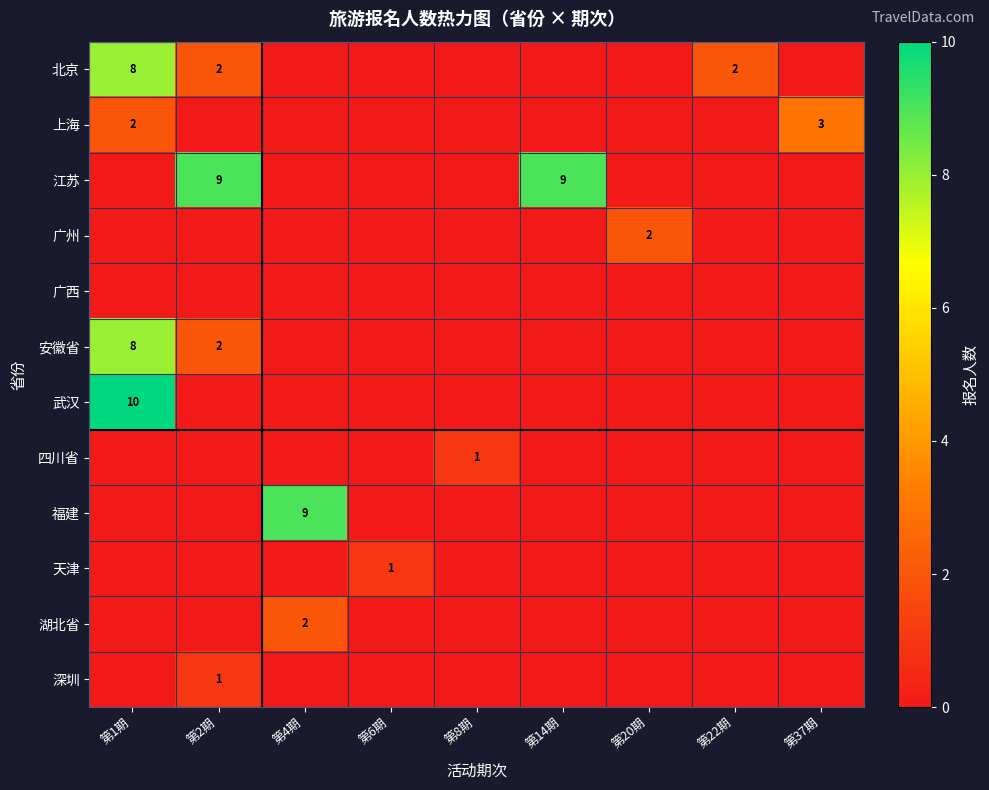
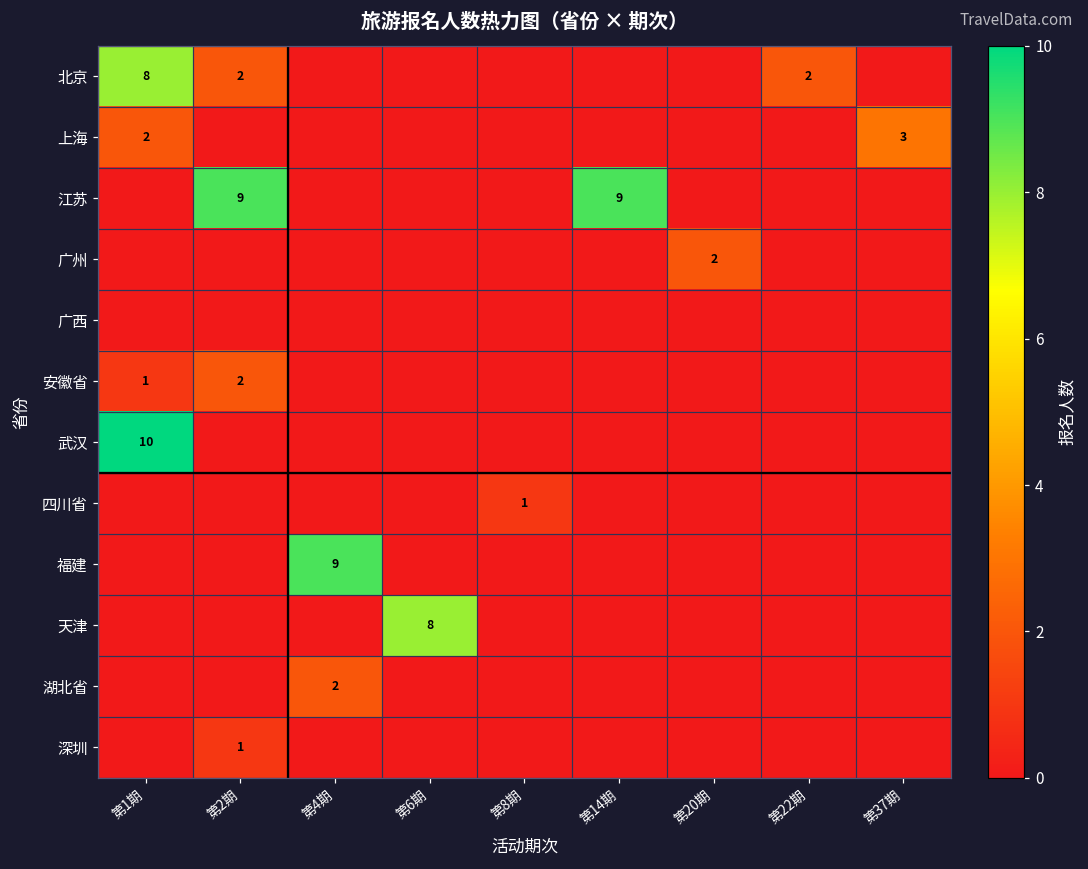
安徽省, 第1期: 8 -> 1
天津, 第6期: 1 -> 8
